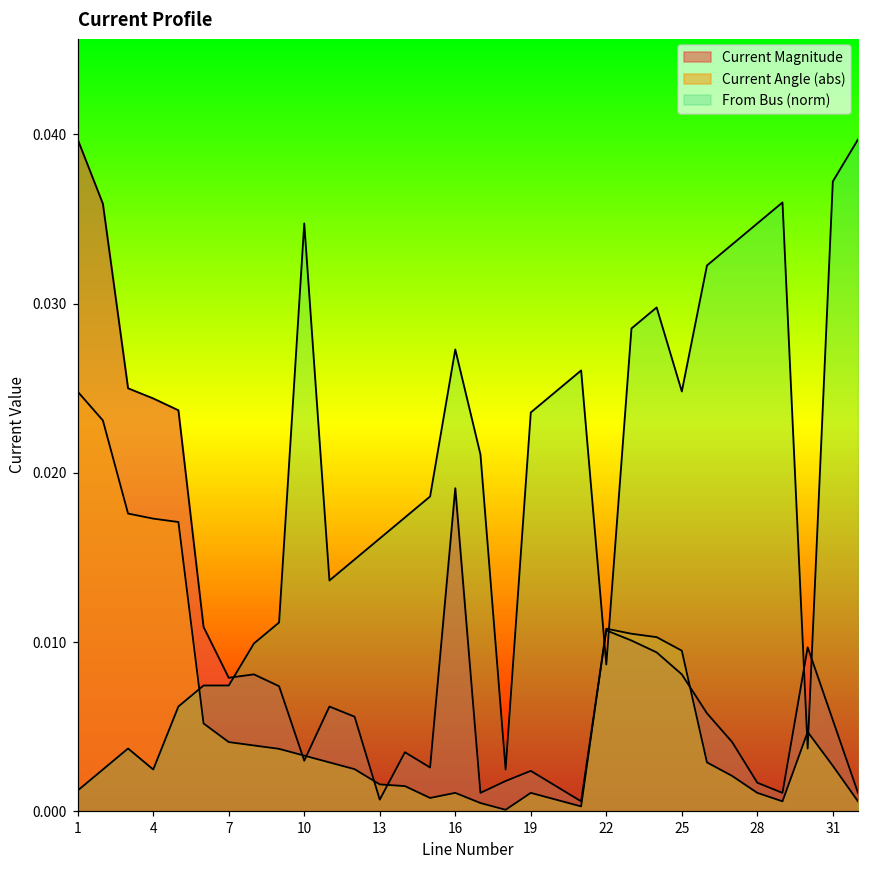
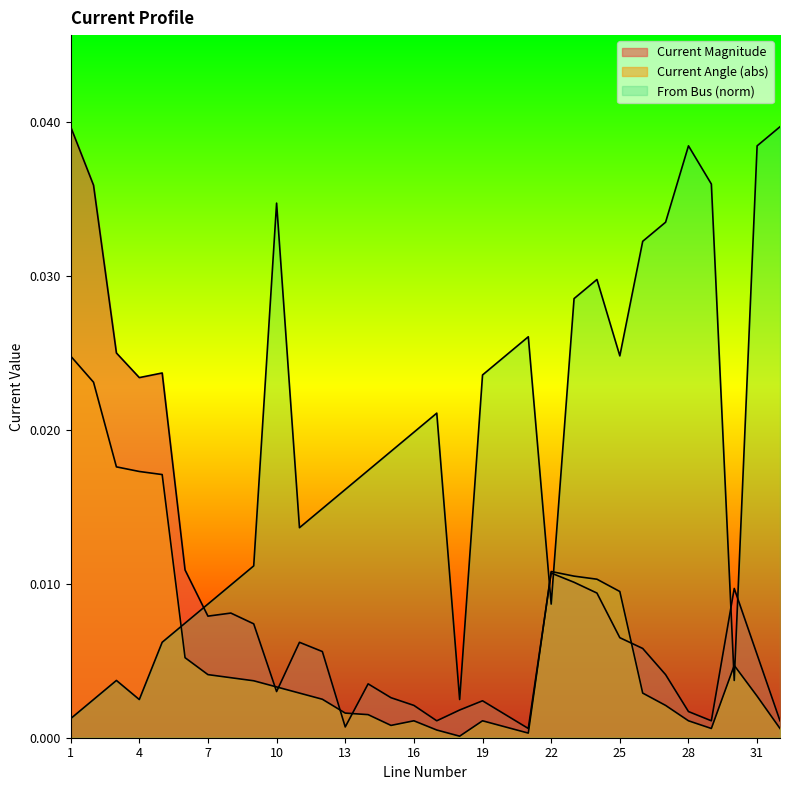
Current Magnitude, 4: 0.0244 -> 0.0234
From Bus (norm), 7: 0.0074 -> 0.0087
Current Magnitude, 16: 0.0191 -> 0.0021
From Bus (norm), 16: 0.0273 -> 0.0199
Current Magnitude, 25: 0.0081 -> 0.0065
From Bus (norm), 28: 0.0347 -> 0.0385
From Bus (norm), 31: 0.0372 -> 0.0385
